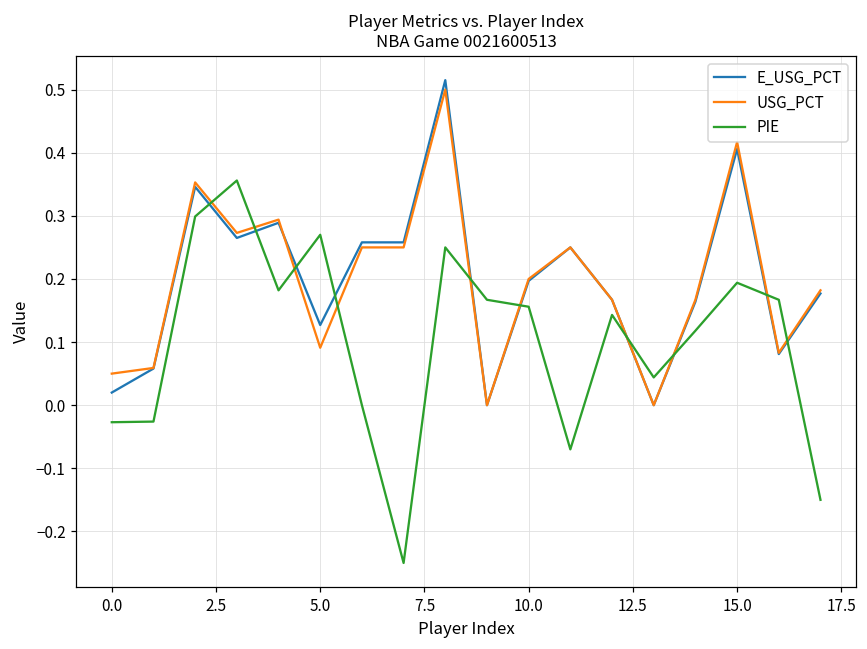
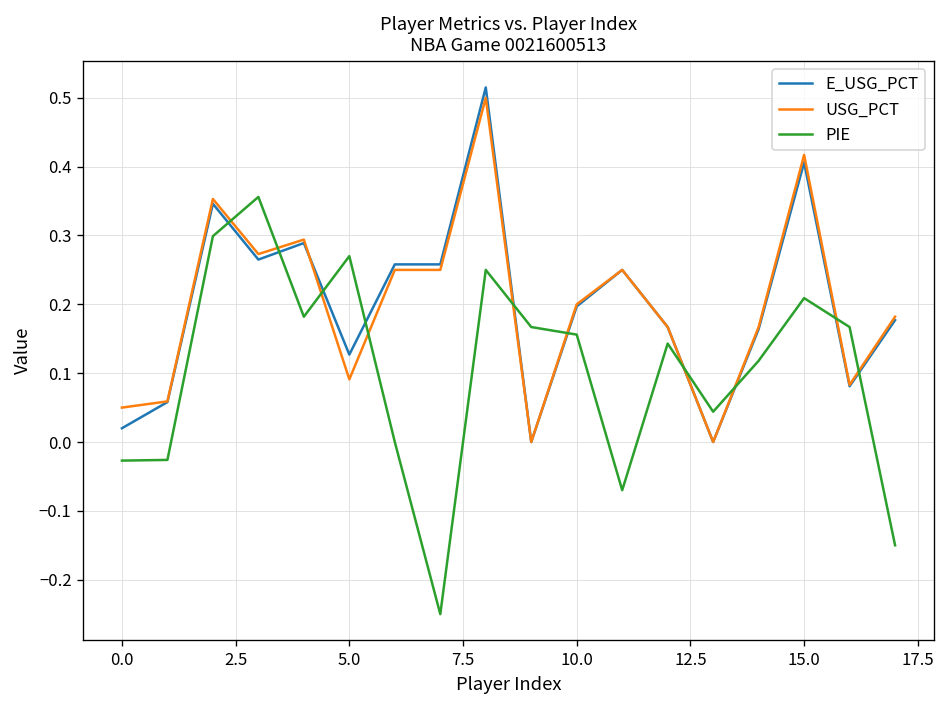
PIE, 15.0: 0.19 -> 0.21
